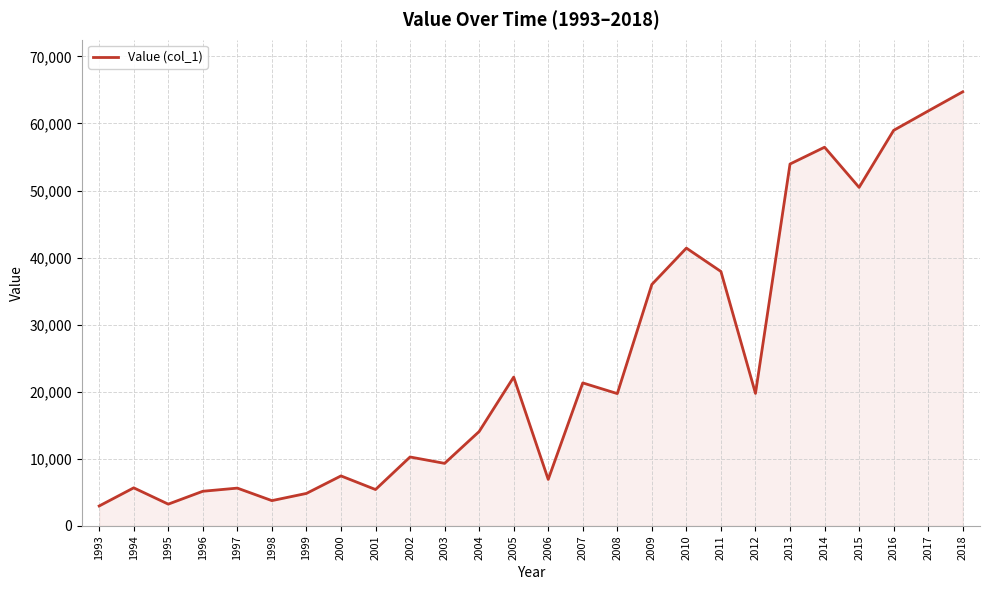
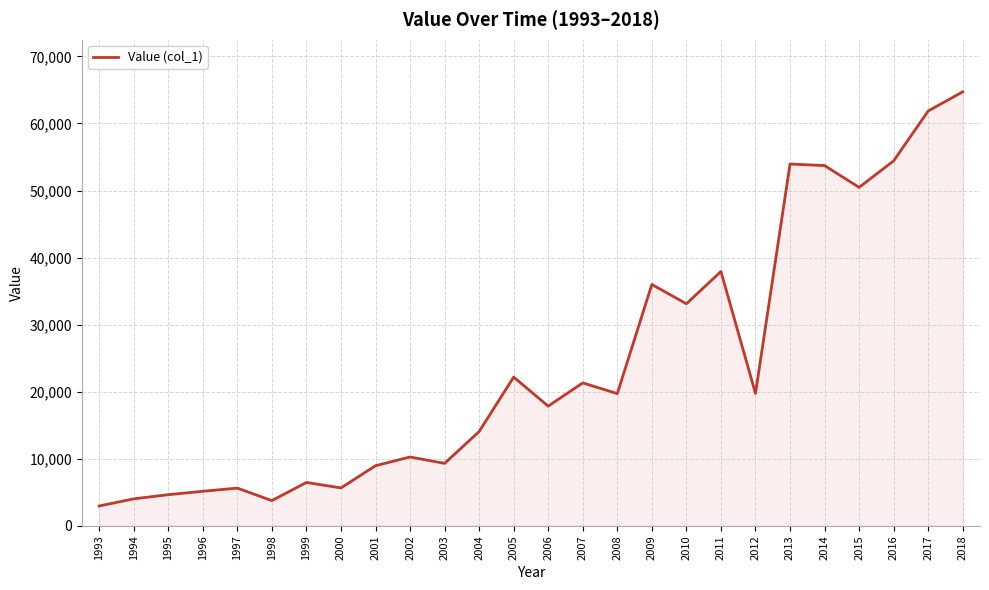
1994: 6,000 -> 4,000
1995: 3,000 -> 5,000
1999: 5,000 -> 6,000
2000: 7,000 -> 6,000
2001: 5,000 -> 9,000
2006: 7,000 -> 18,000
2010: 41,000 -> 33,000
2014: 56,000 -> 54,000
2016: 59,000 -> 54,000
